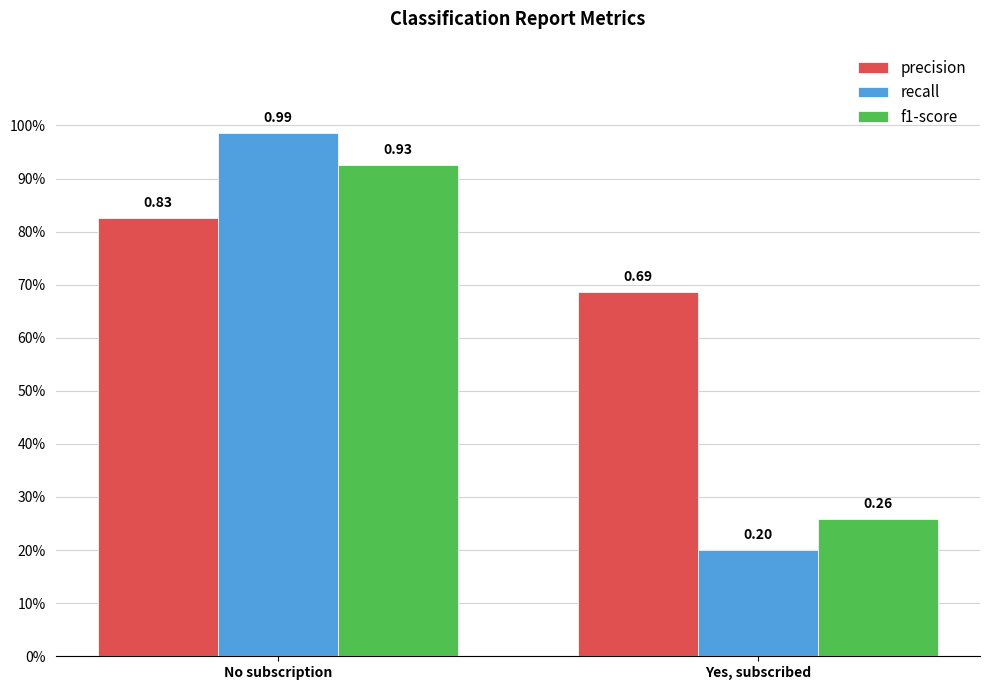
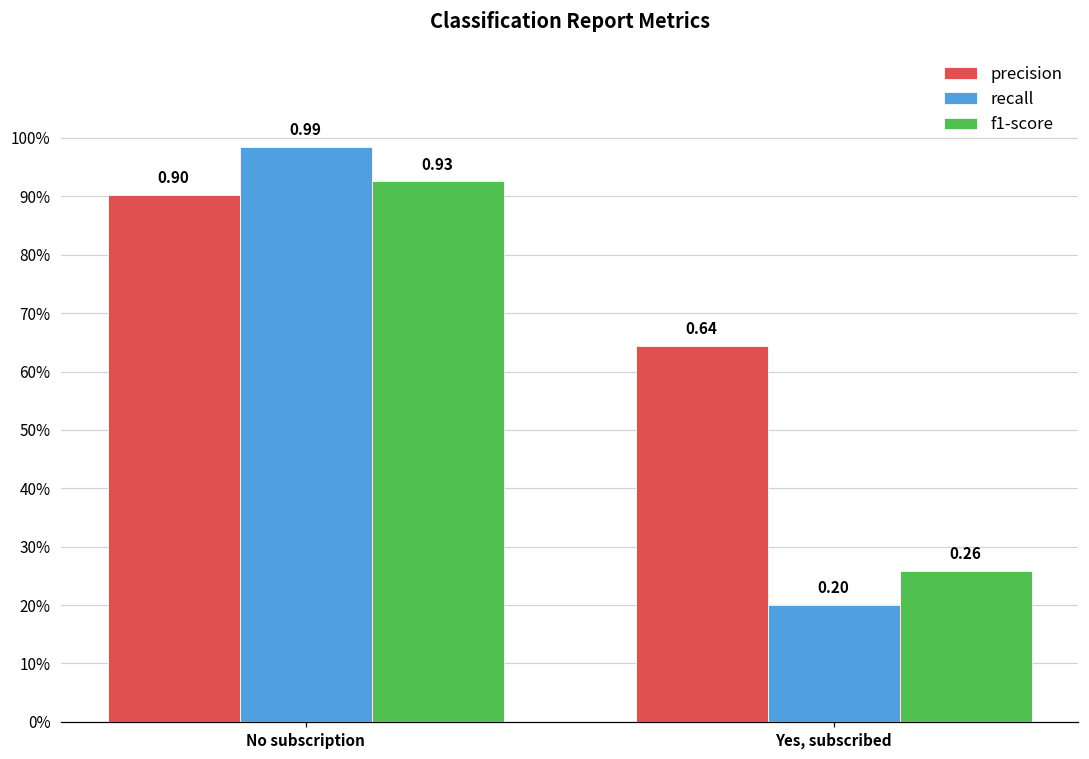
precision, No subscription: 0.83 -> 0.90
precision, Yes, subscribed: 0.69 -> 0.64
